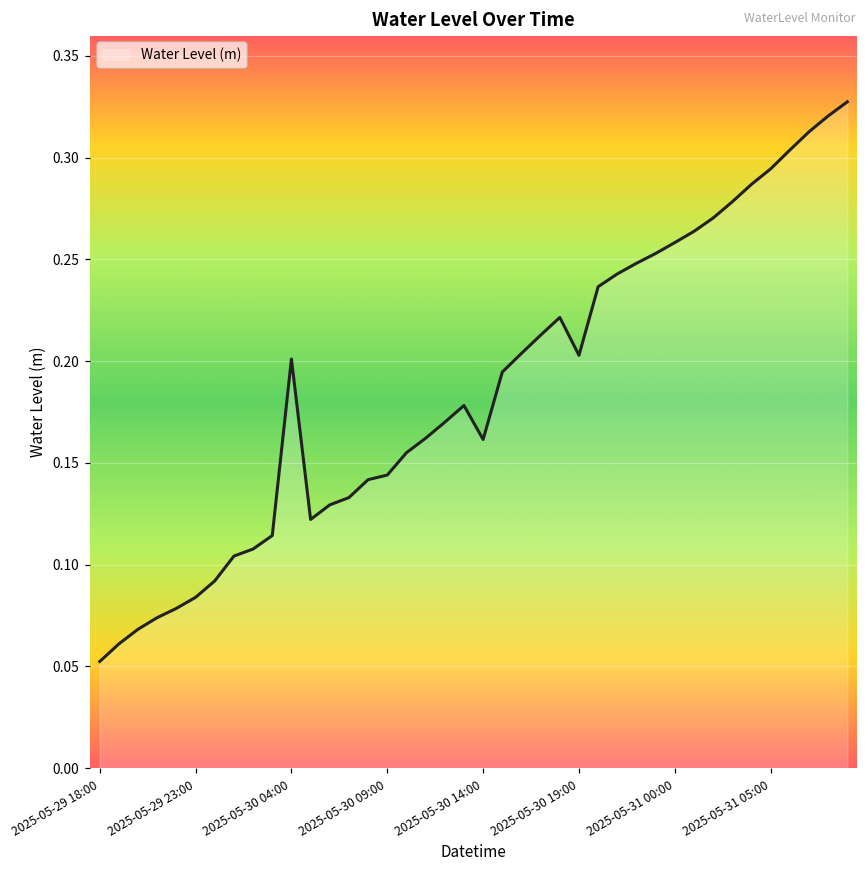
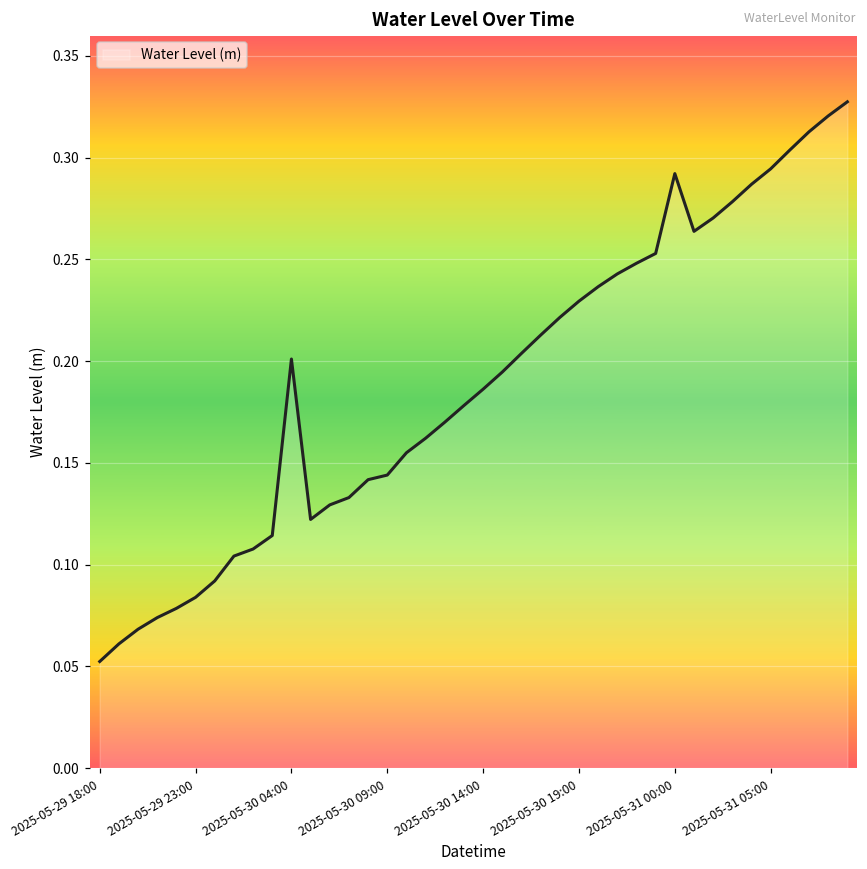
2025-05-30 14:00: 0.162 -> 0.186
2025-05-30 19:00: 0.203 -> 0.229
2025-05-31 00:00: 0.258 -> 0.292
